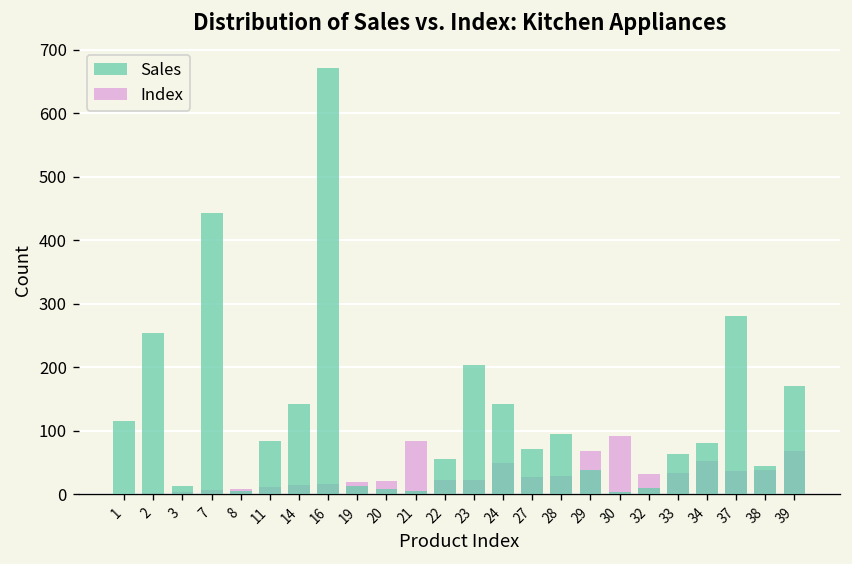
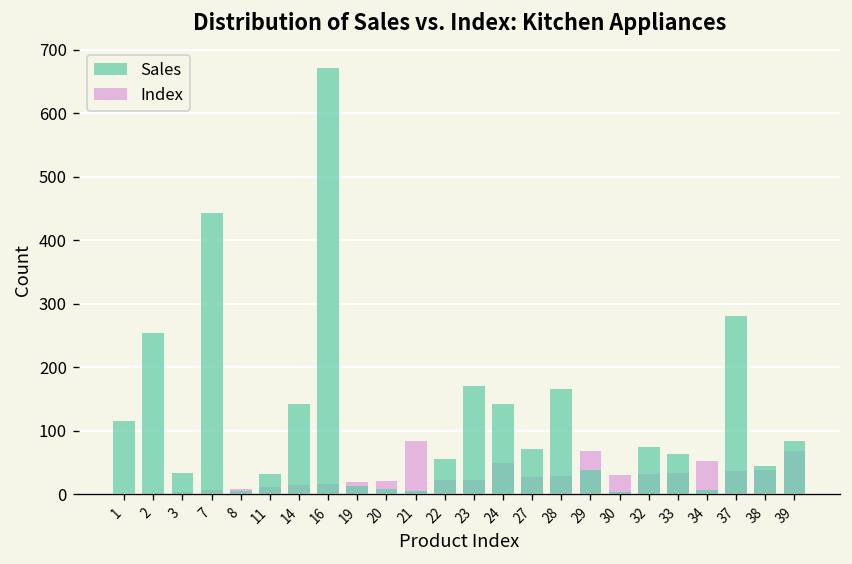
Sales, 3: 10 -> 30
Sales, 11: 80 -> 30
Sales, 23: 200 -> 170
Sales, 28: 90 -> 170
Index, 30: 90 -> 30
Sales, 32: 10 -> 70
Sales, 34: 80 -> 10
Sales, 39: 170 -> 80
